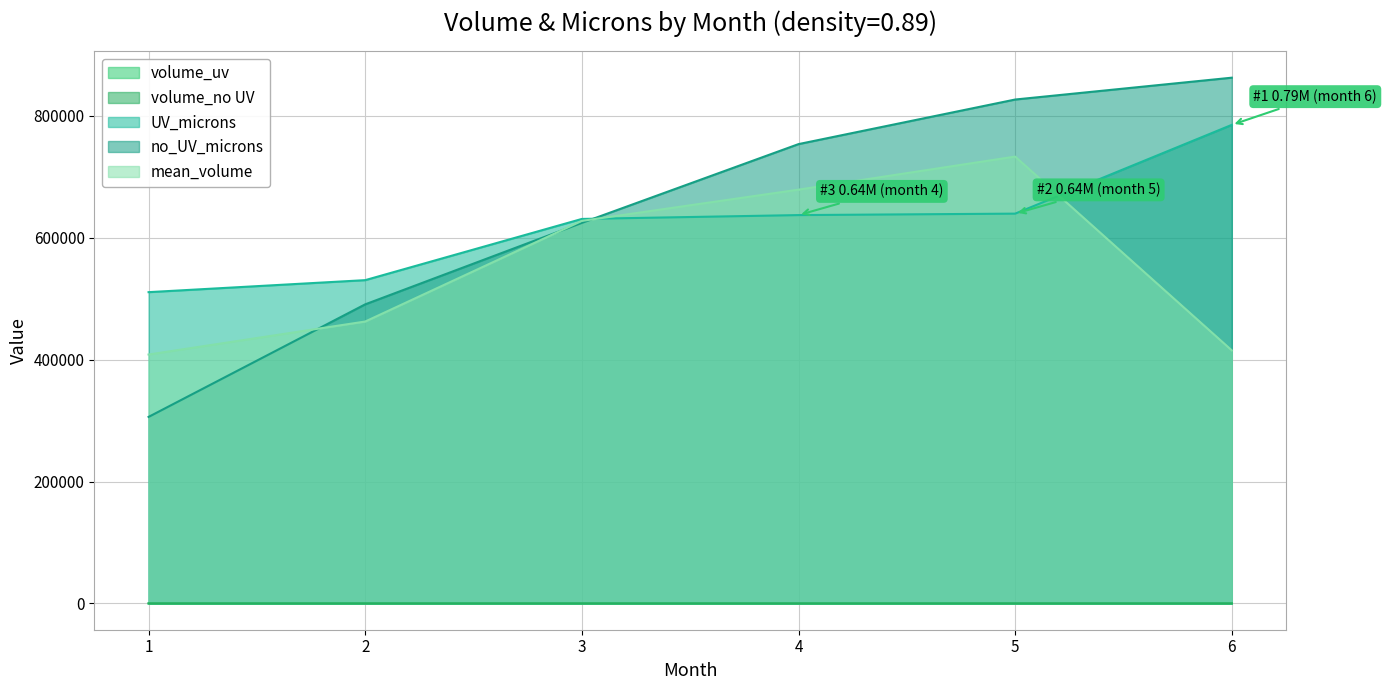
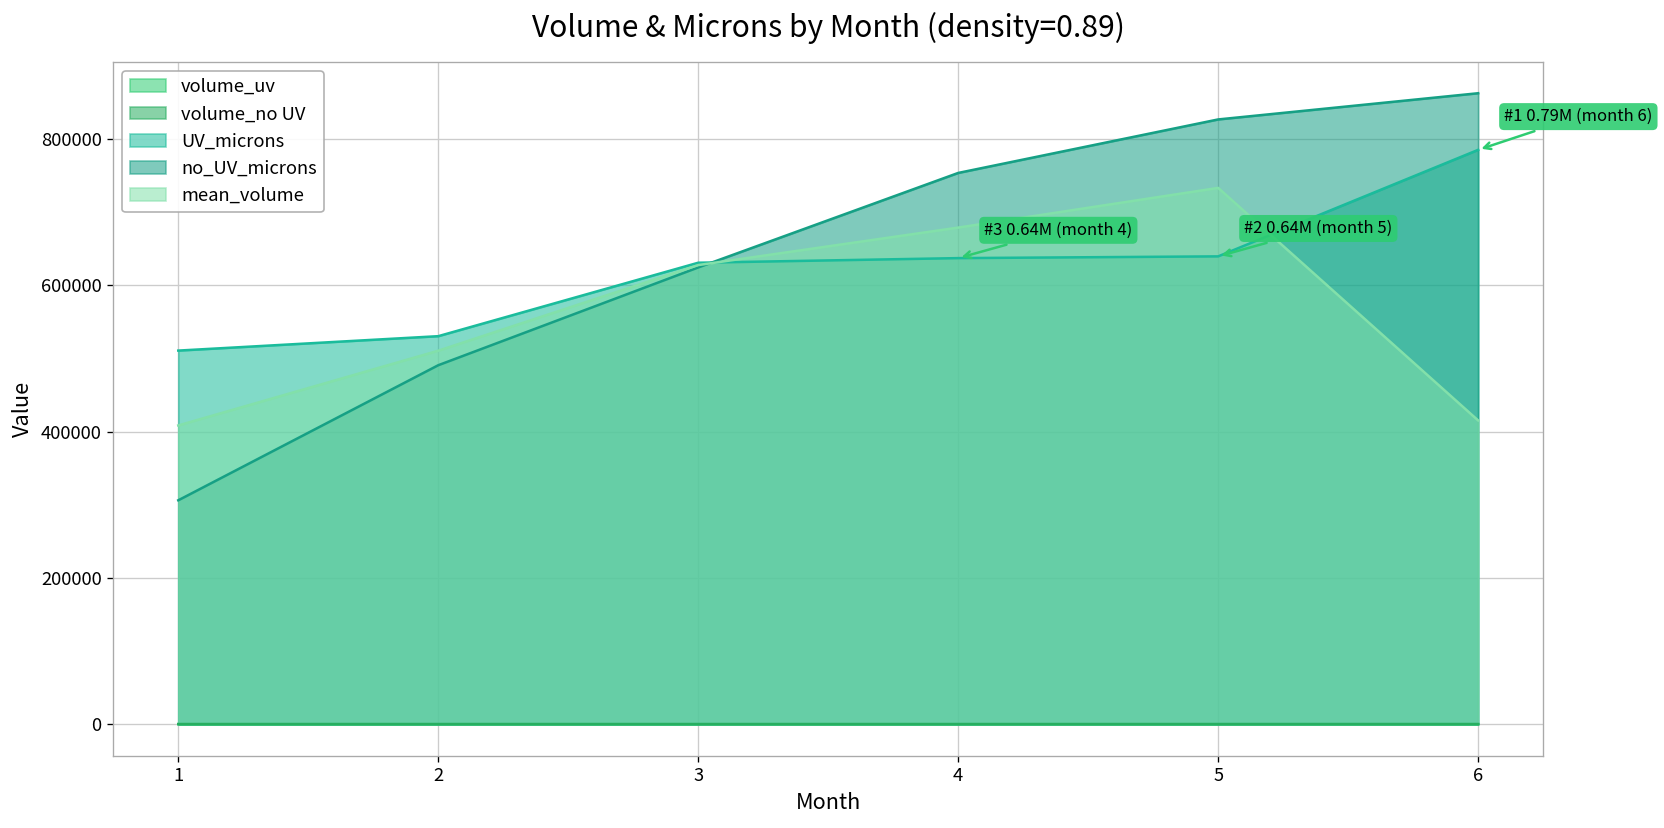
mean_volume, 2: 460000 -> 510000
